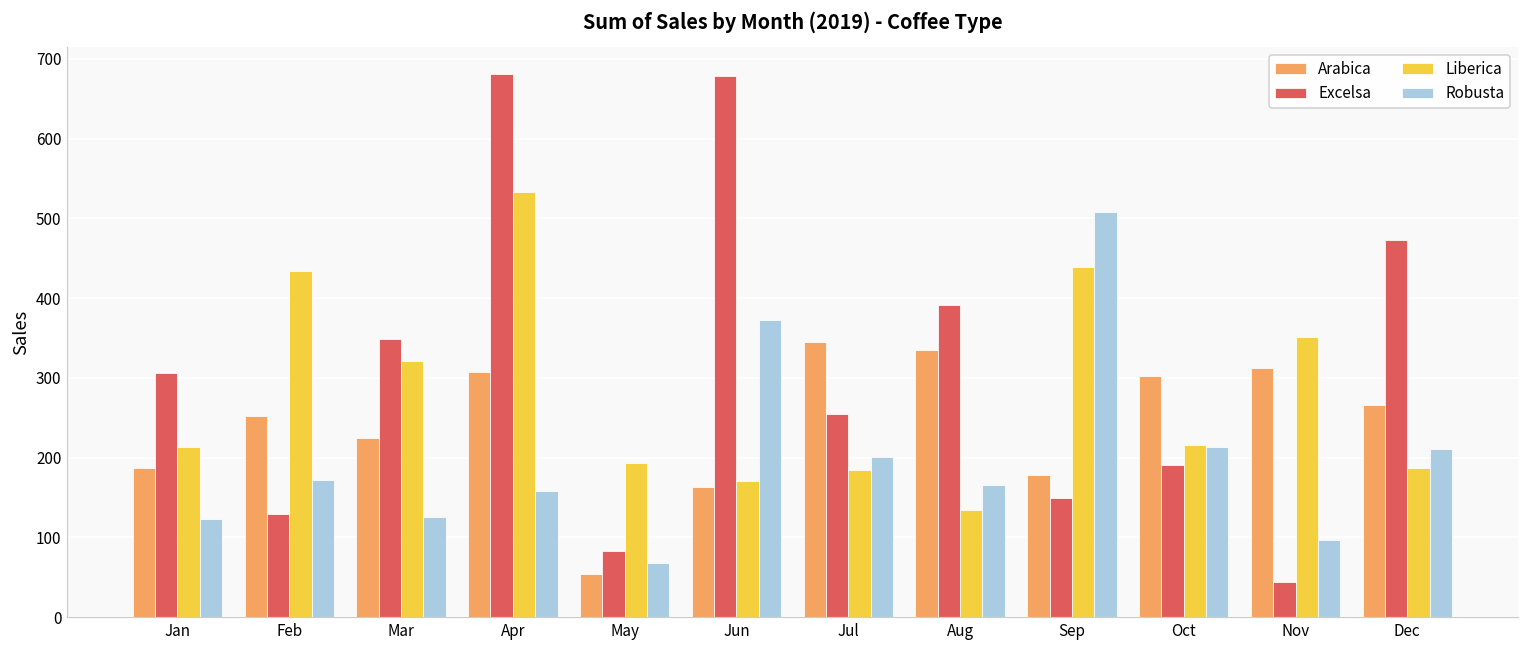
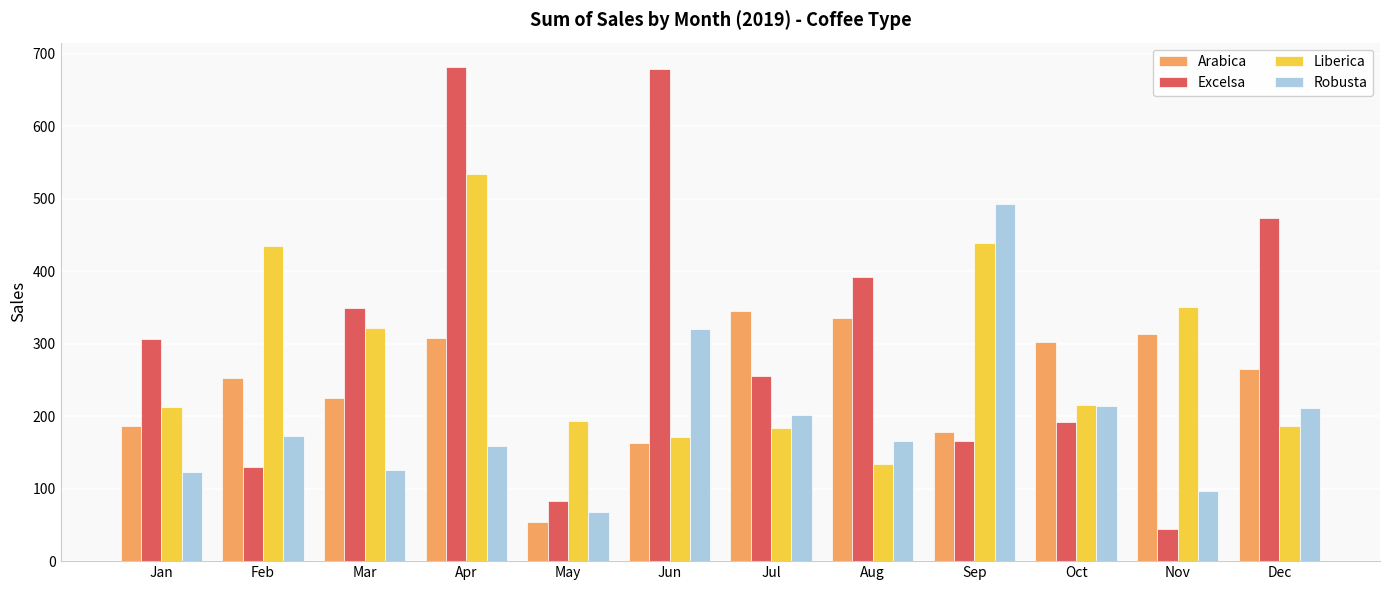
Robusta, Jun: 370 -> 320
Excelsa, Sep: 150 -> 170
Robusta, Sep: 510 -> 490
